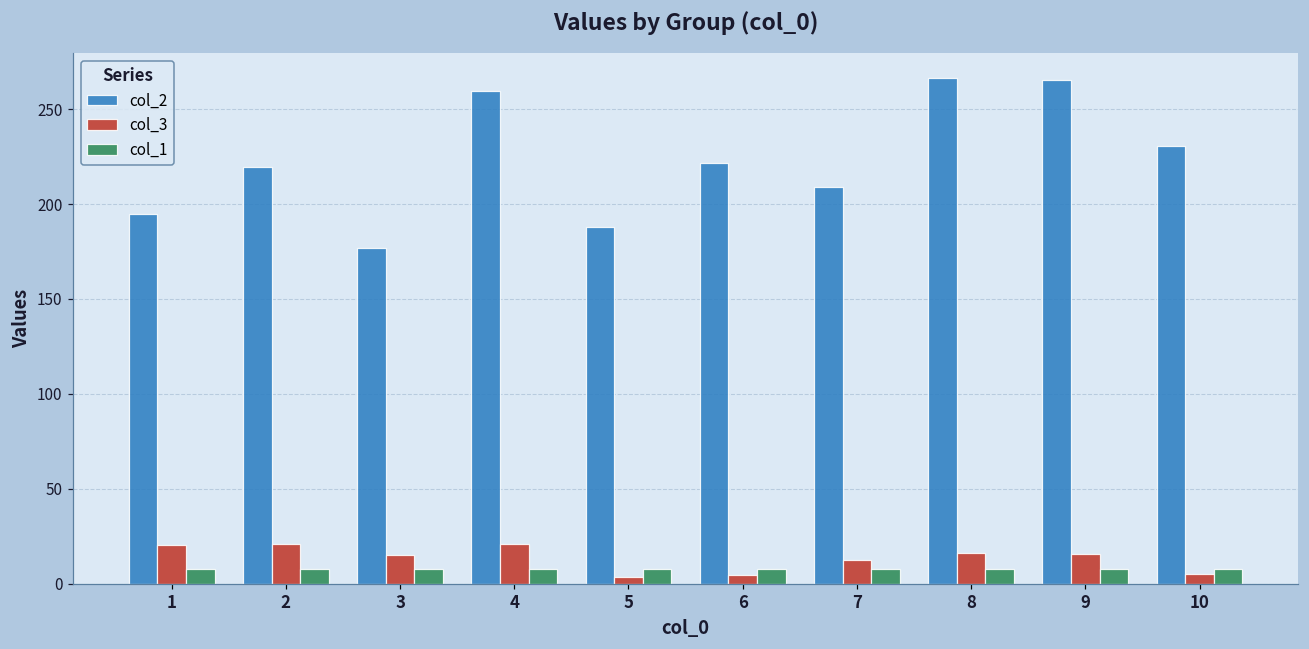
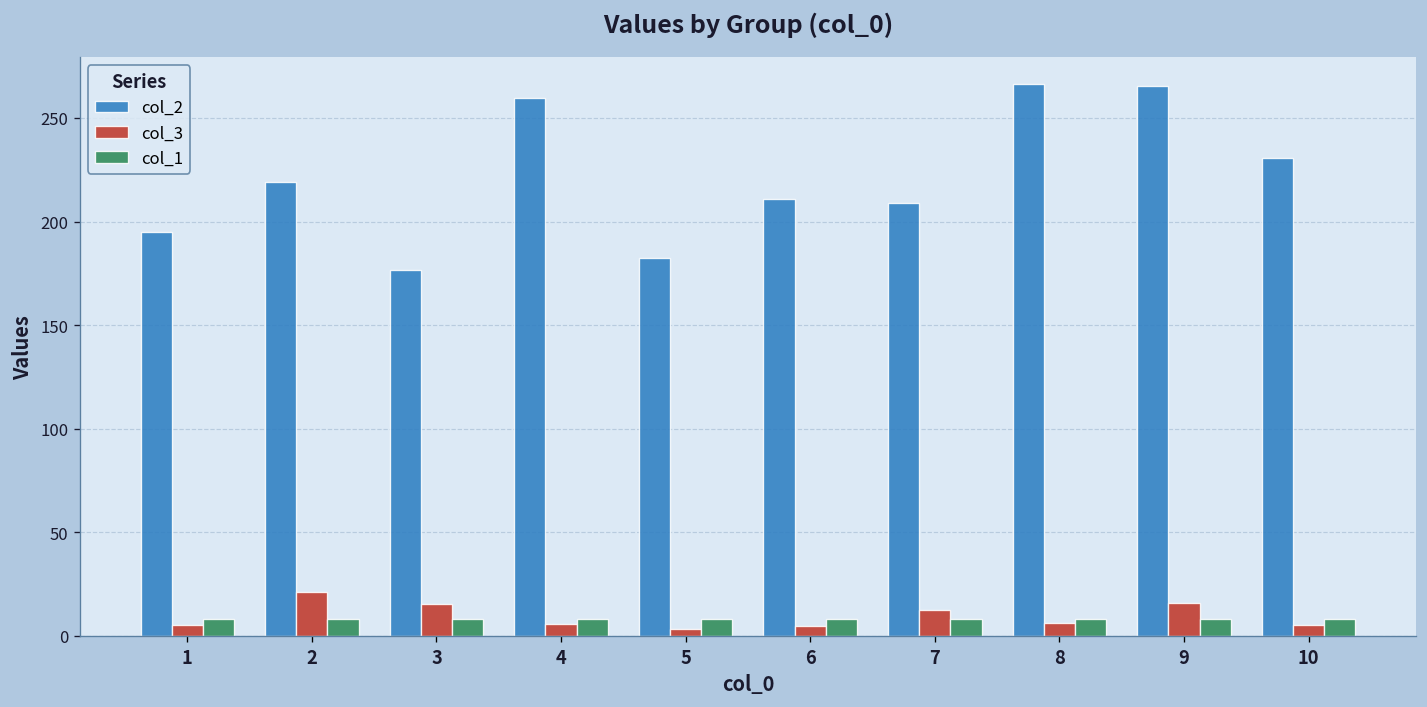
col_3, 1: 20 -> 5
col_3, 4: 21 -> 6
col_2, 5: 188 -> 182
col_2, 6: 221 -> 211
col_3, 8: 16 -> 6
